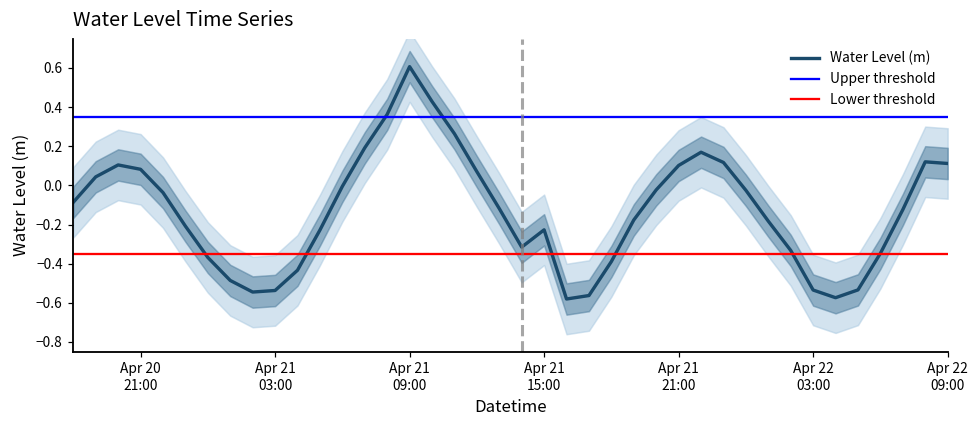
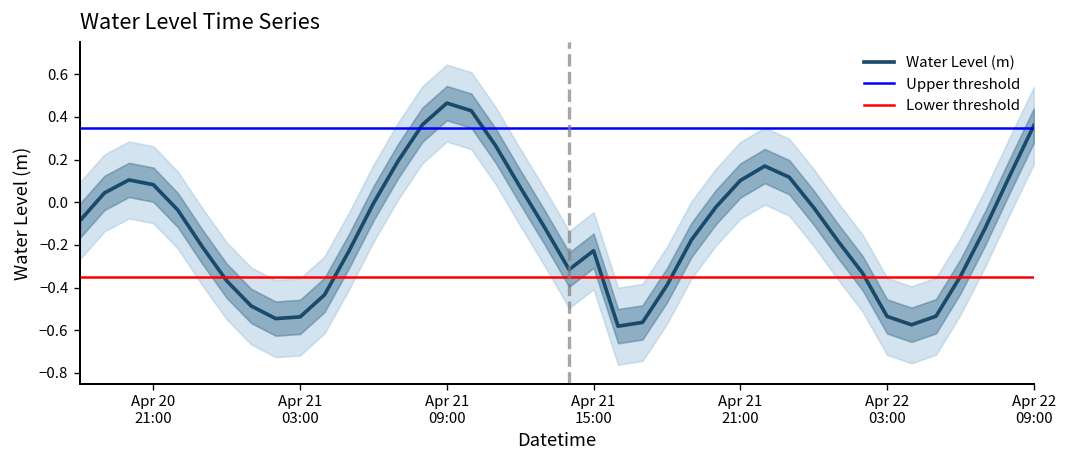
Water Level (m), Apr 21 09:00: 0.61 -> 0.46
Water Level (m), Apr 22 09:00: 0.11 -> 0.36
